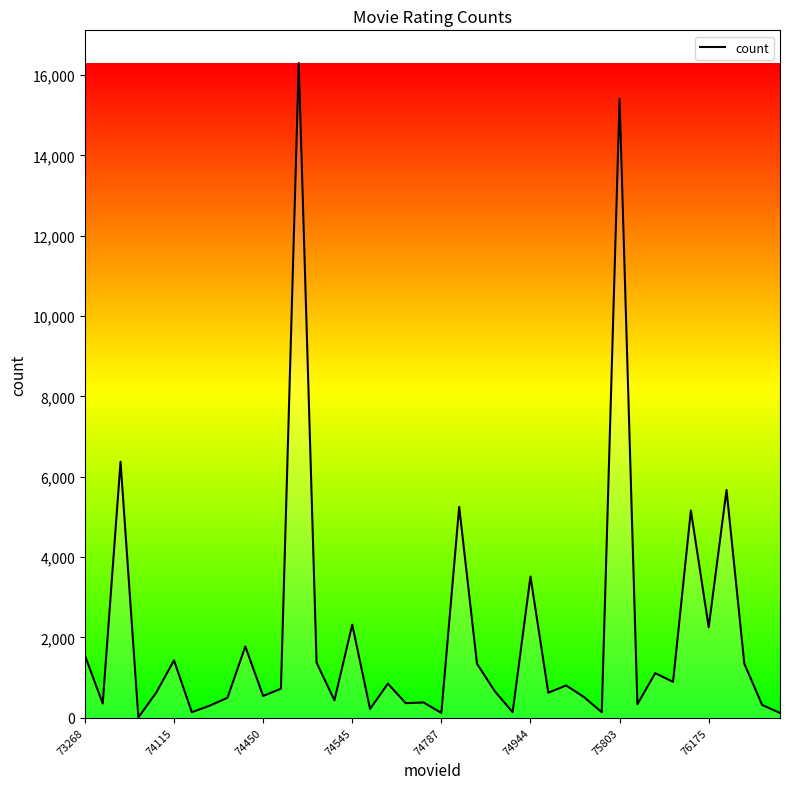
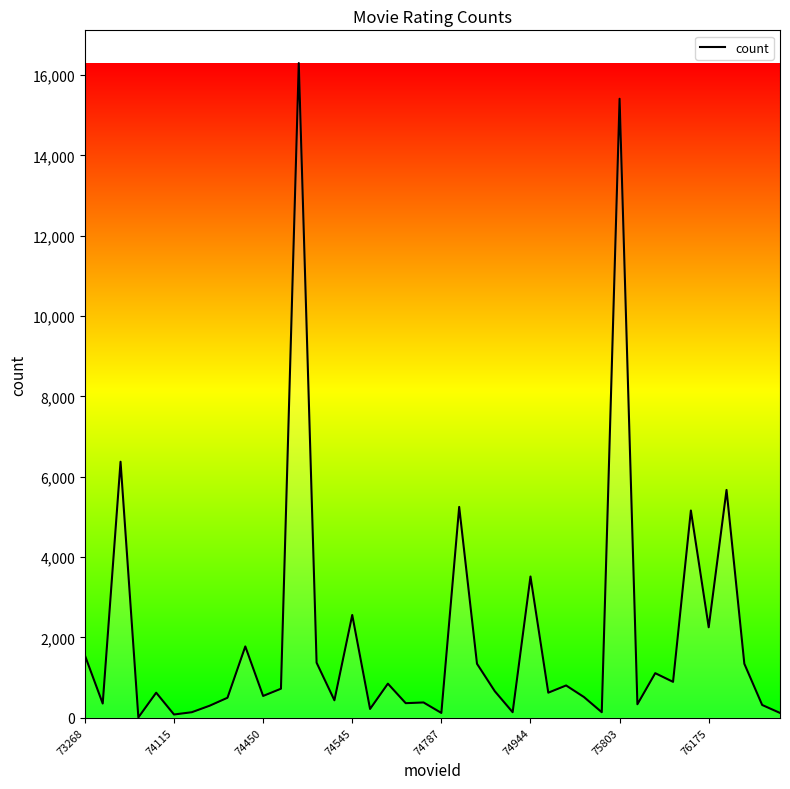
74115: 1,400 -> 100
74545: 2,300 -> 2,600
